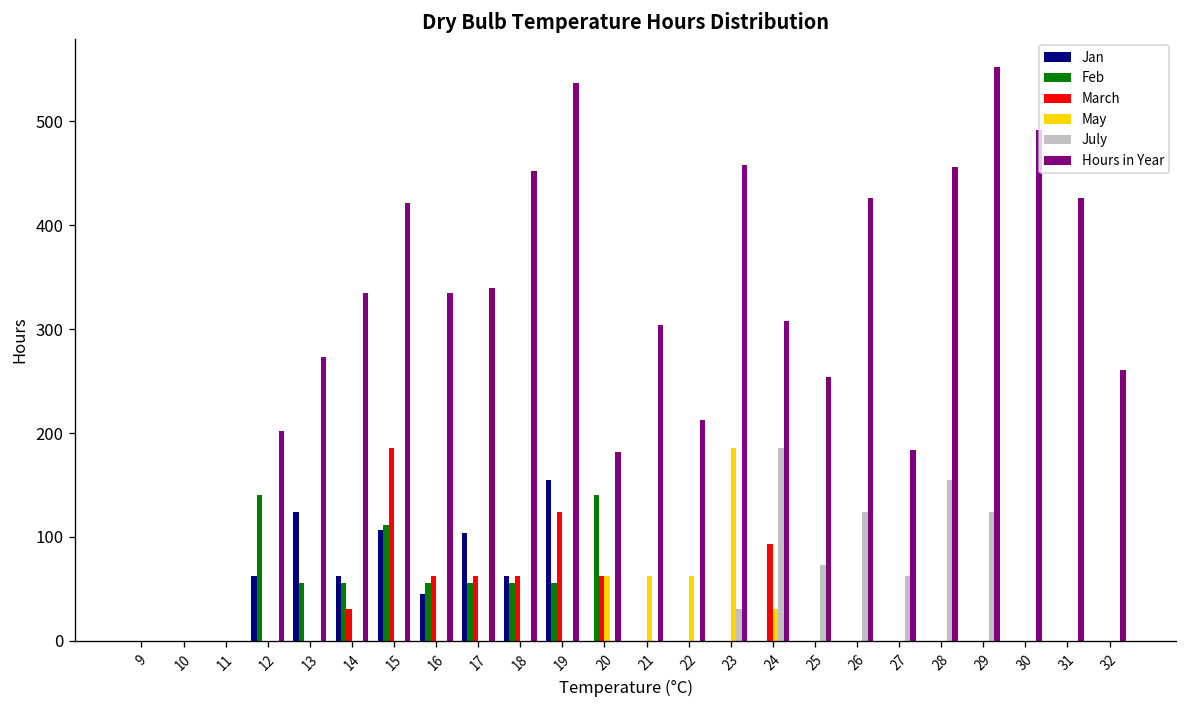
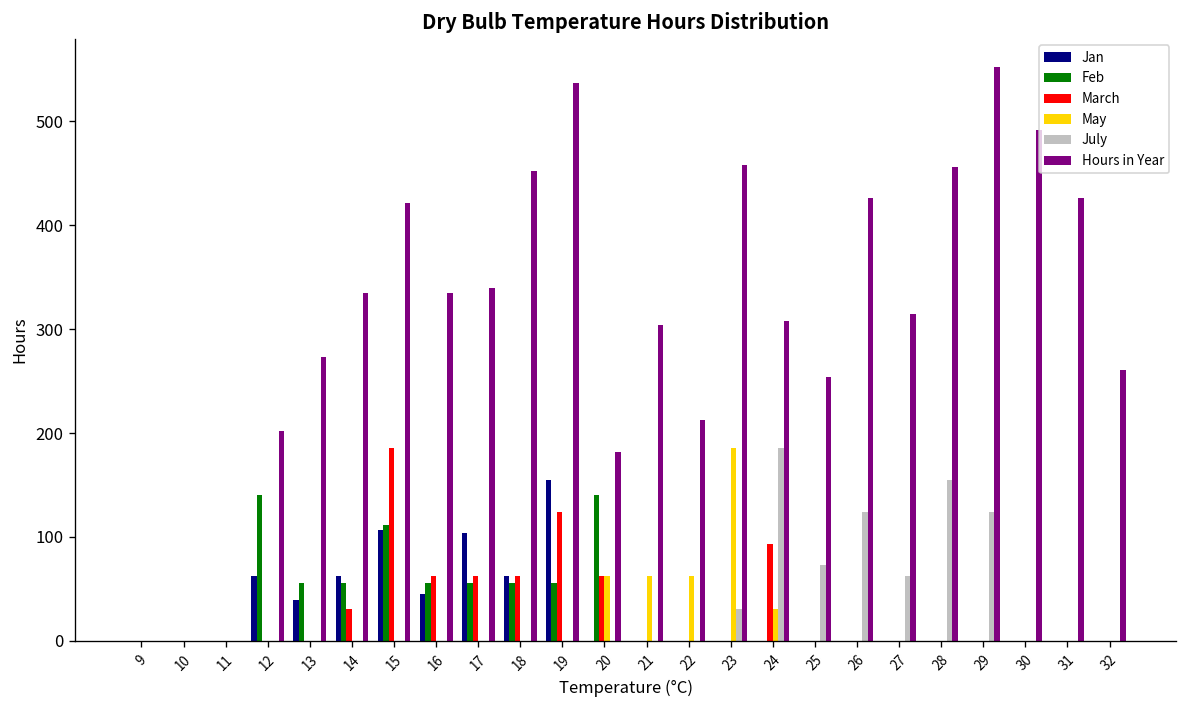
Jan, 13: 120 -> 40
Hours in Year, 27: 180 -> 320
